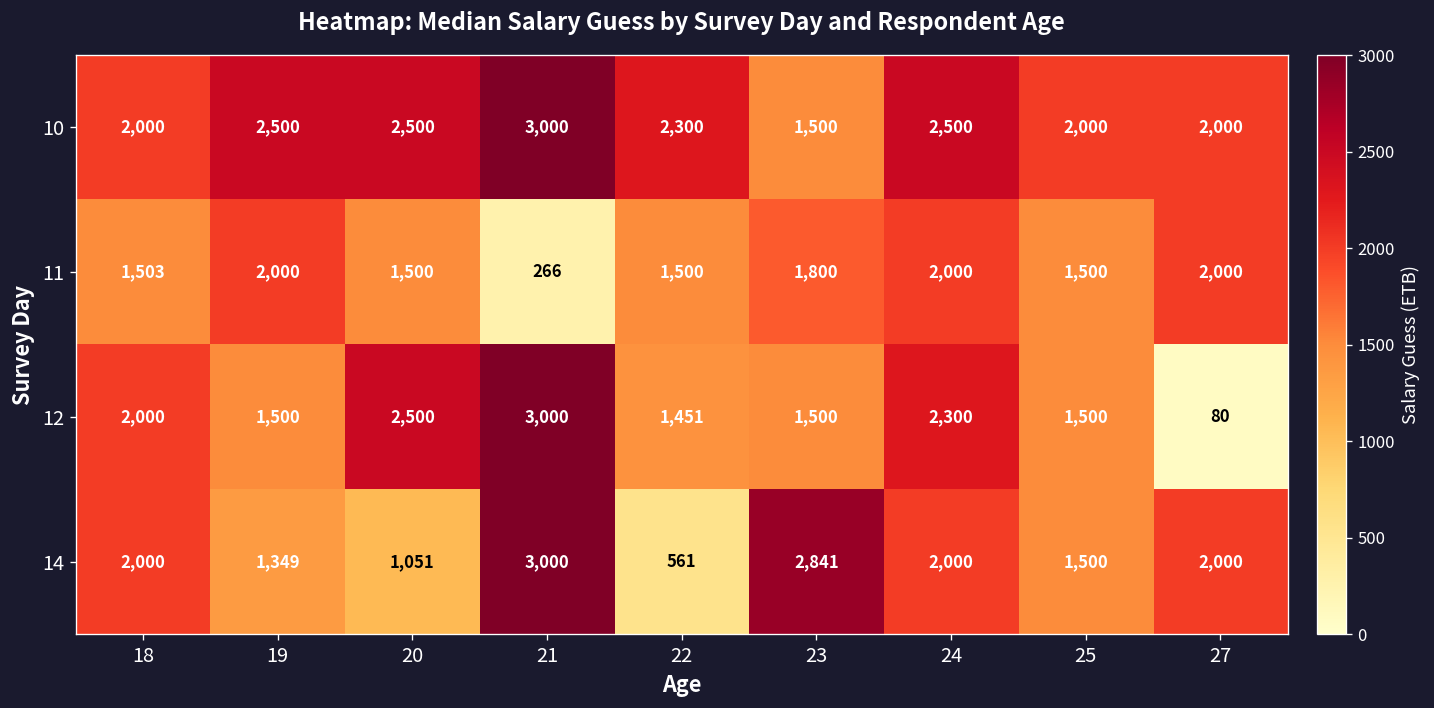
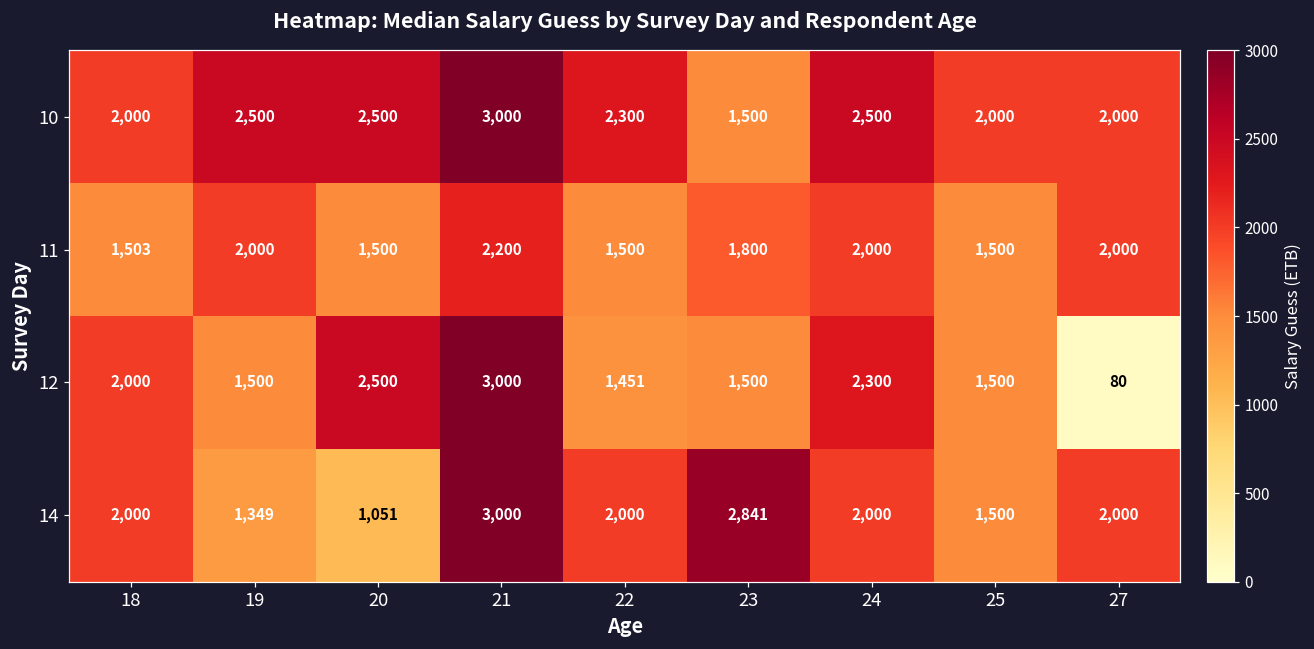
11, 21: 266 -> 2,200
14, 22: 561 -> 2,000
